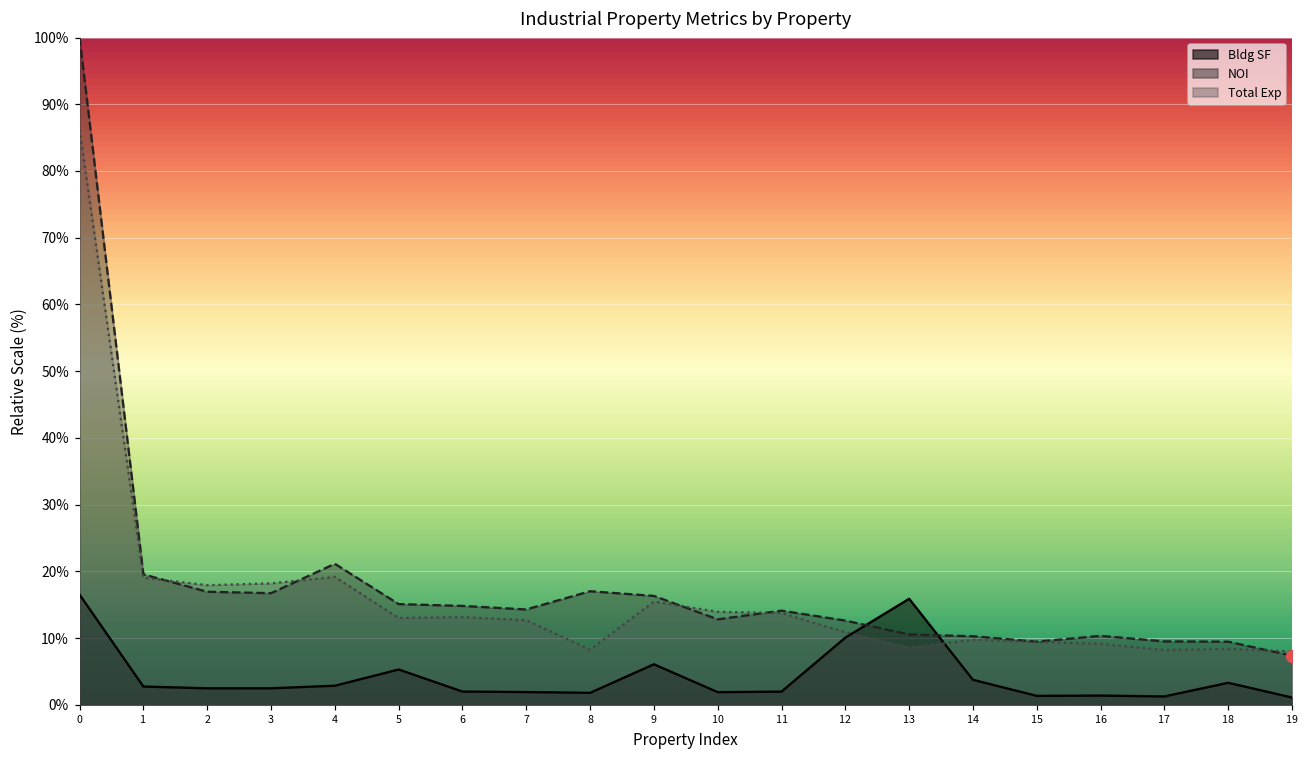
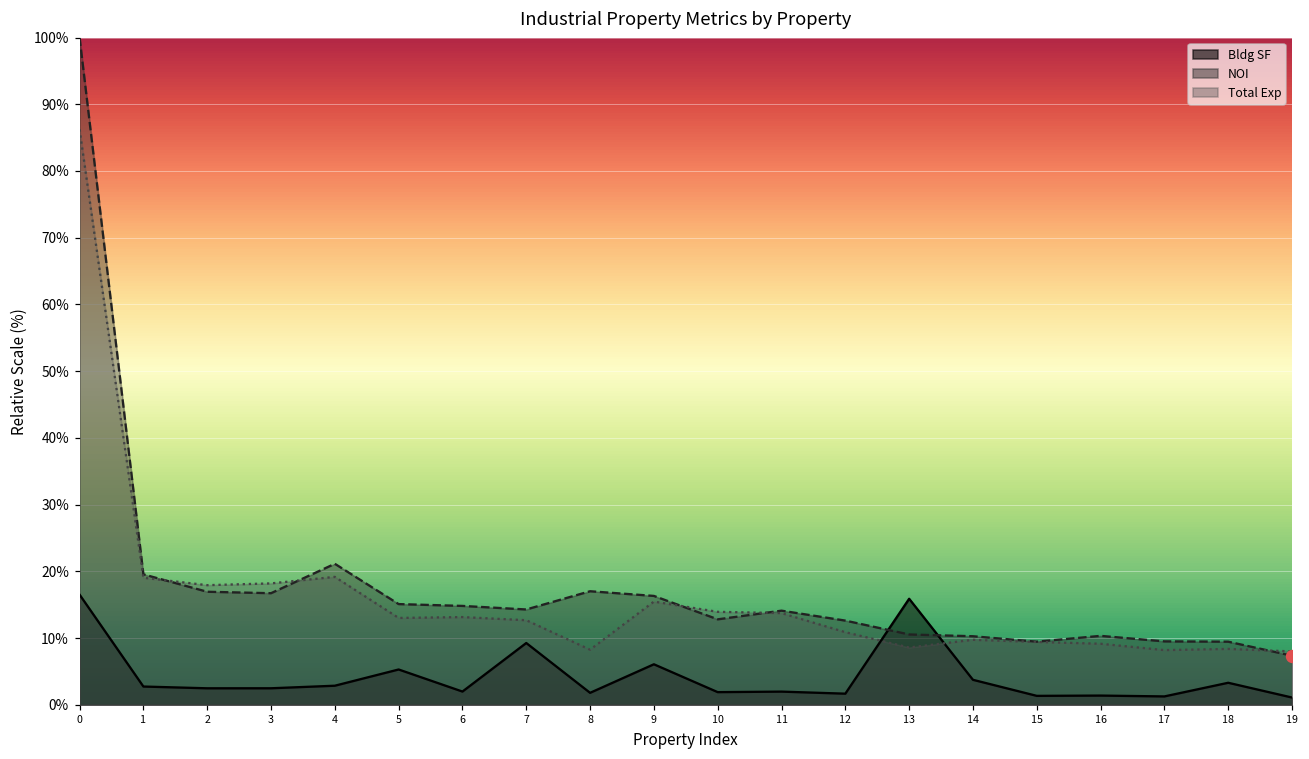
Bldg SF, 7: 2% -> 9%
Bldg SF, 12: 10% -> 2%
